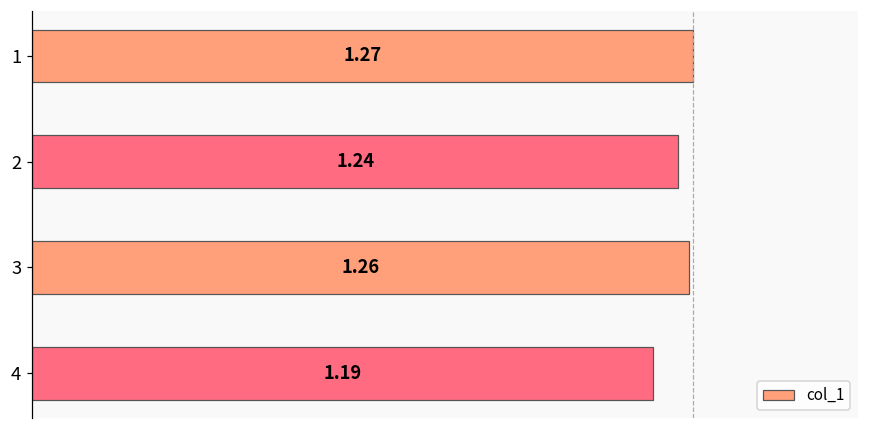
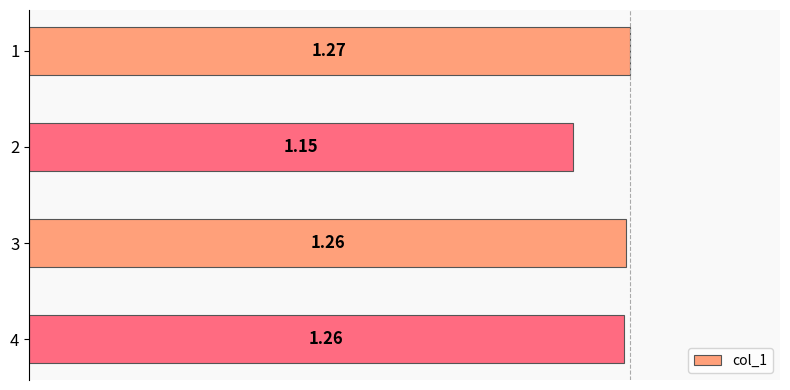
2: 1.24 -> 1.15
4: 1.19 -> 1.26
